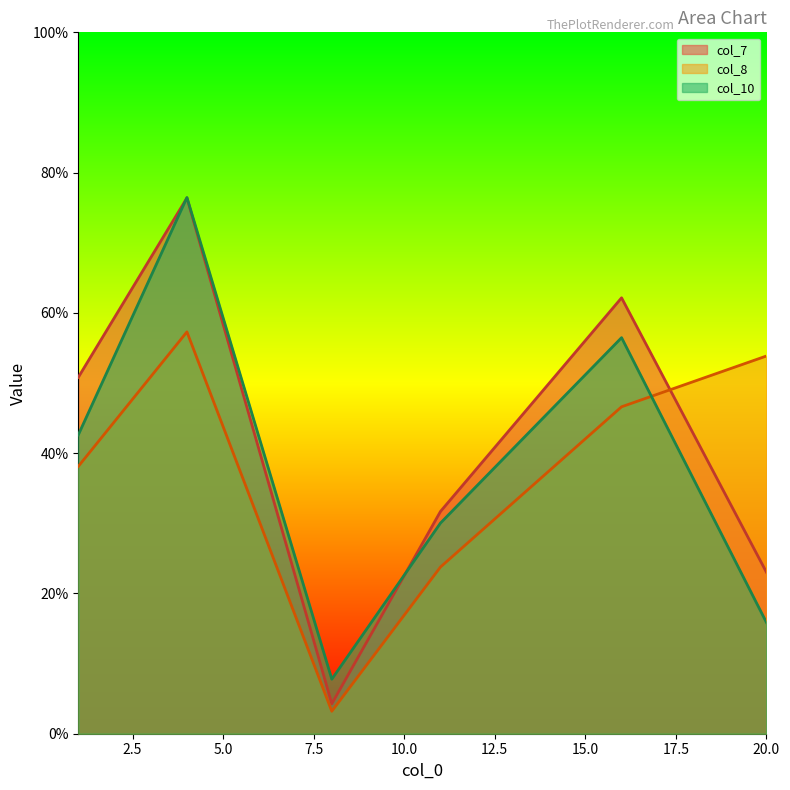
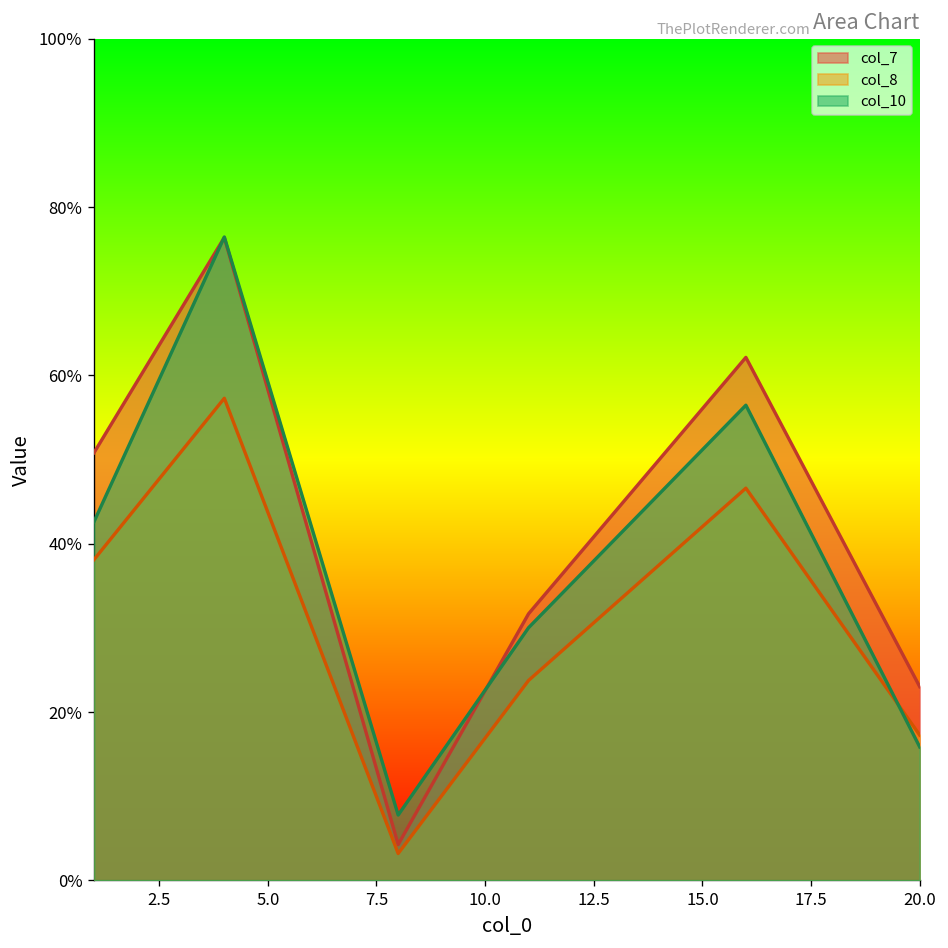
col_8, 20.0: 54% -> 17%
